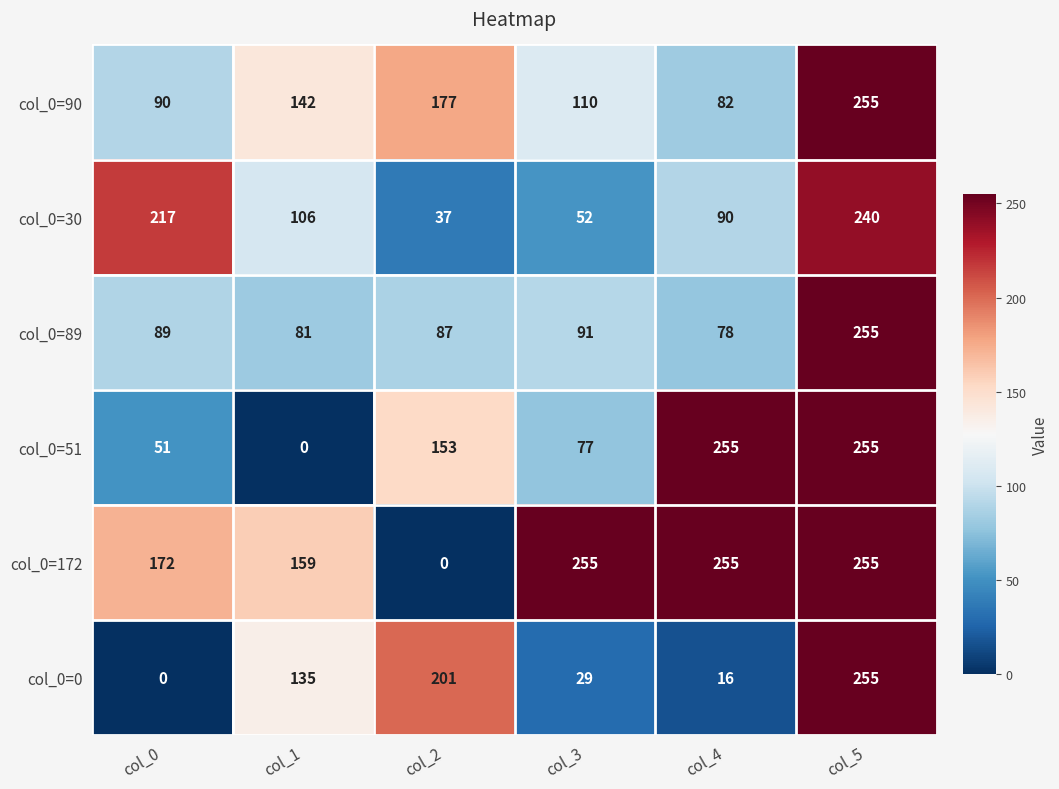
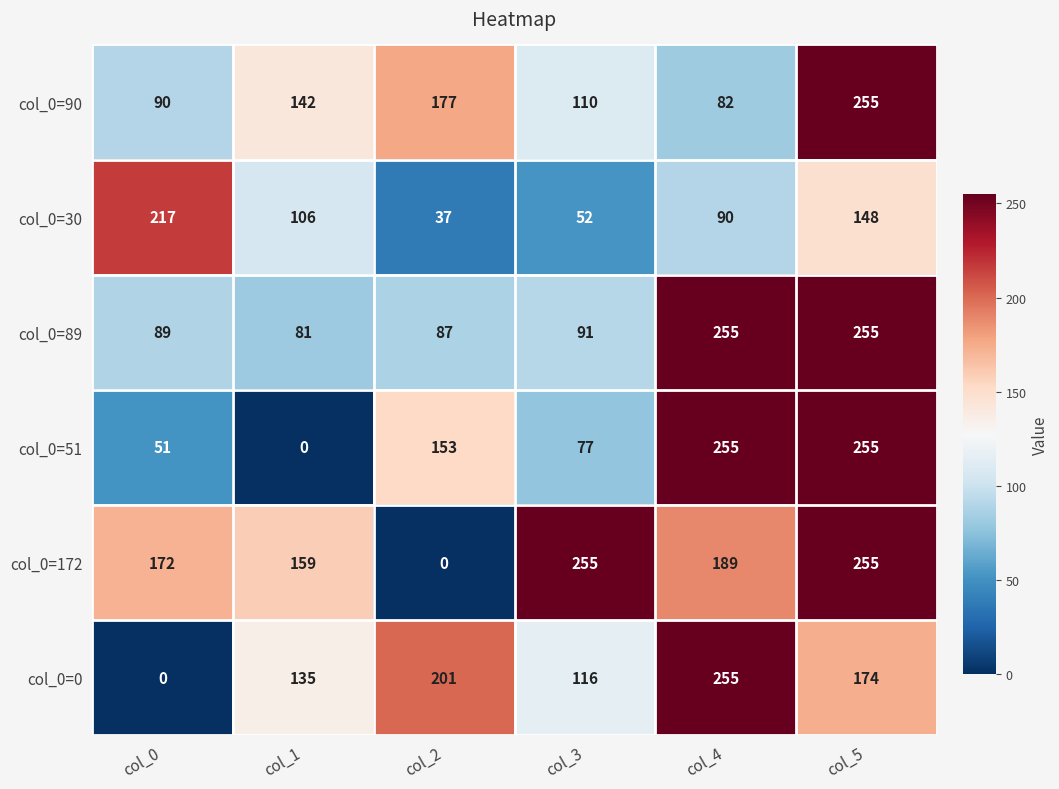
col_0=30, col_5: 240 -> 148
col_0=89, col_4: 78 -> 255
col_0=172, col_4: 255 -> 189
col_0=0, col_3: 29 -> 116
col_0=0, col_4: 16 -> 255
col_0=0, col_5: 255 -> 174
